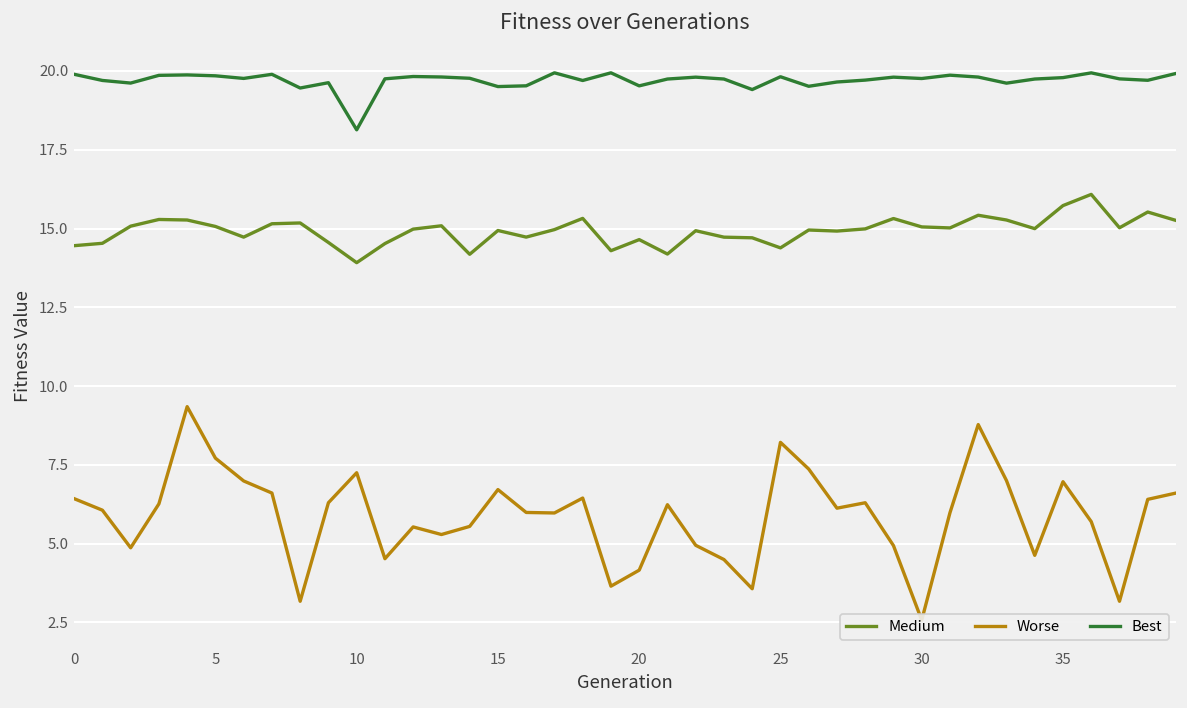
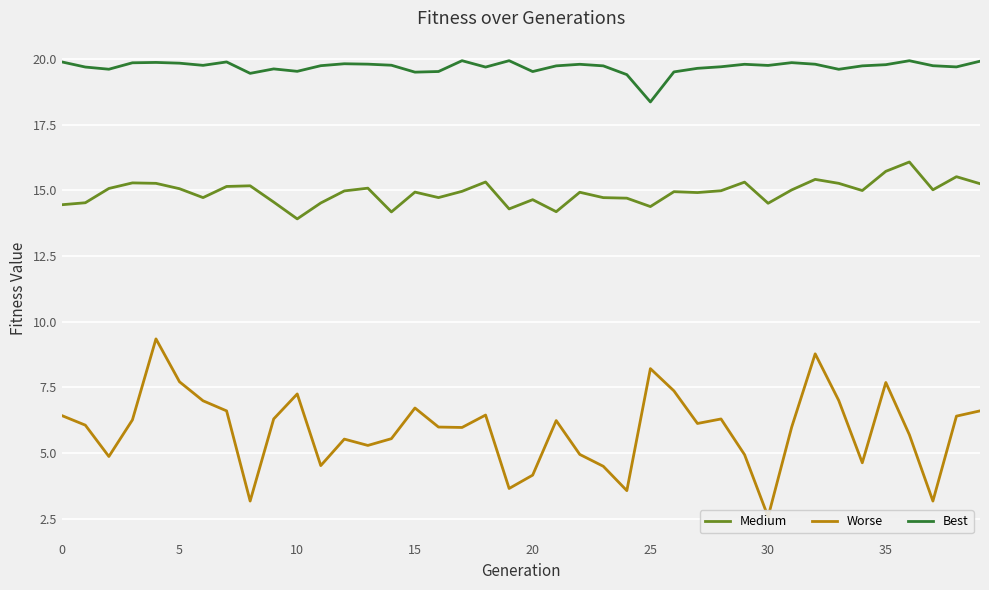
Best, 10: 18.1 -> 19.5
Best, 25: 19.8 -> 18.4
Medium, 30: 15.1 -> 14.5
Worse, 35: 7.0 -> 7.7
